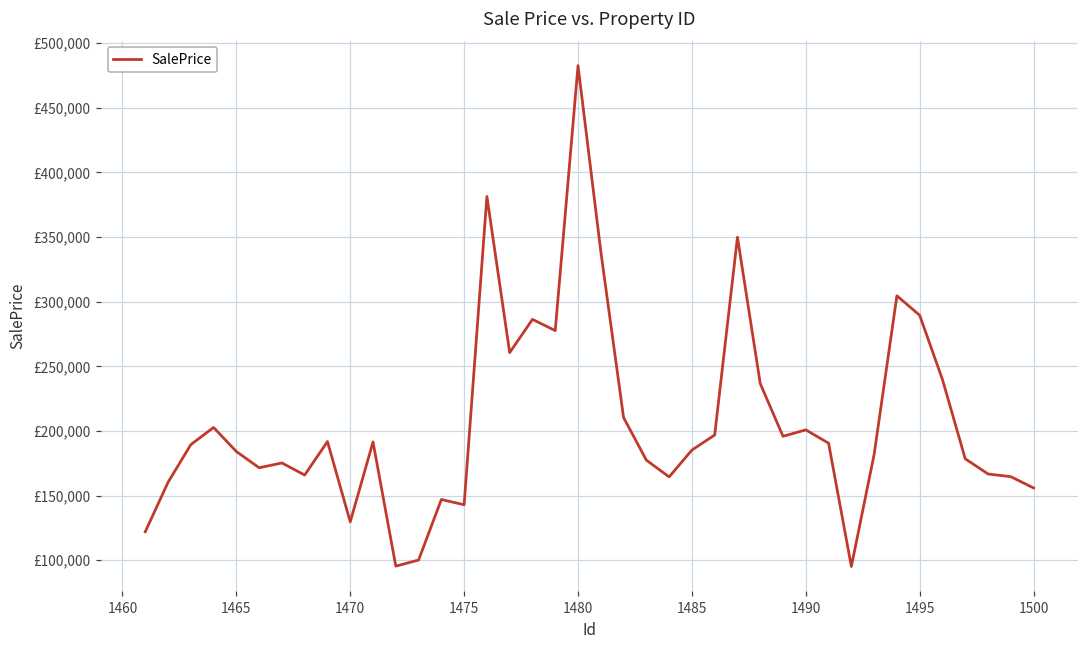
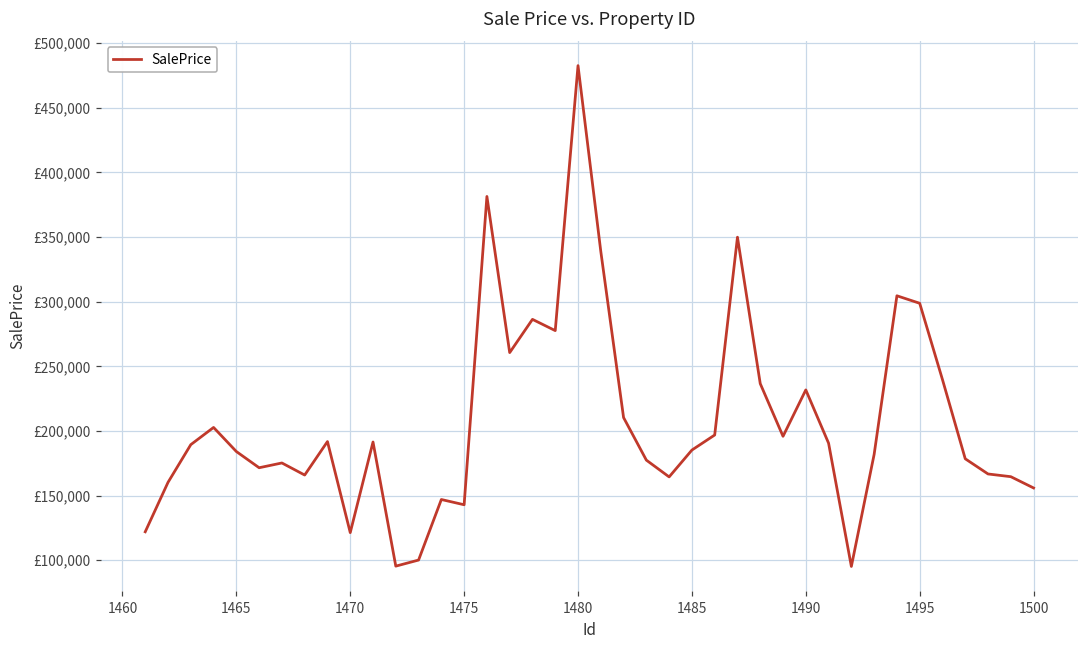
1470: £130,000 -> £121,000
1490: £201,000 -> £232,000
1495: £289,000 -> £299,000
